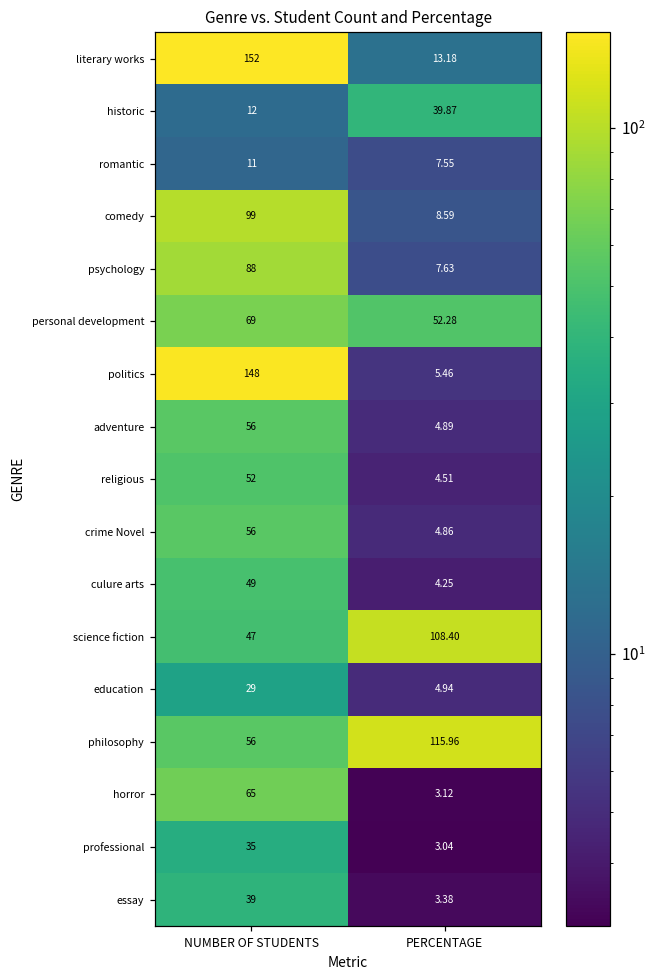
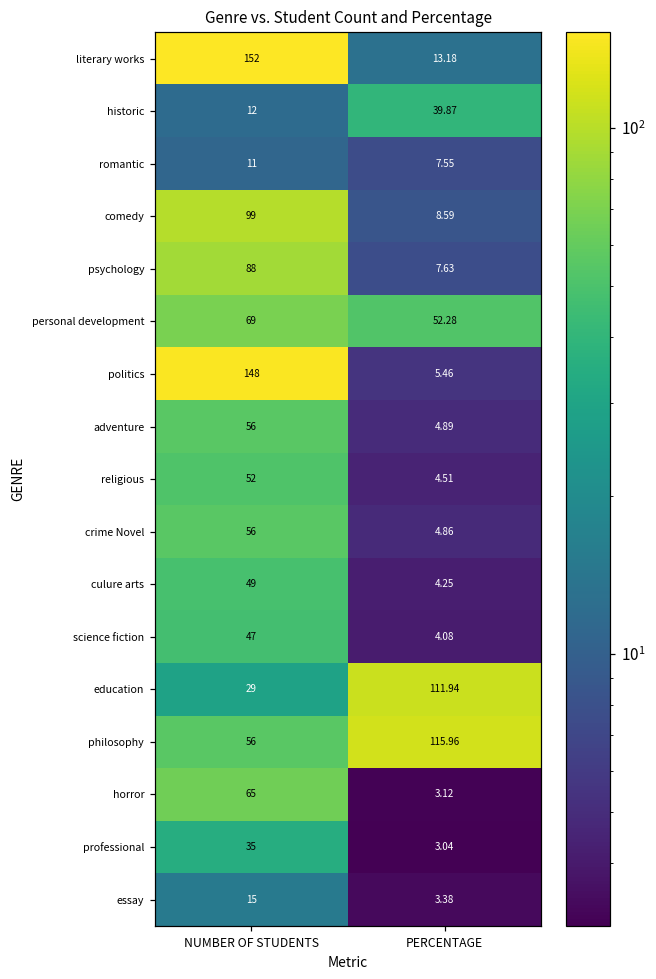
science fiction, PERCENTAGE: 108.40 -> 4.08
education, PERCENTAGE: 4.94 -> 111.94
essay, NUMBER OF STUDENTS: 39 -> 15
